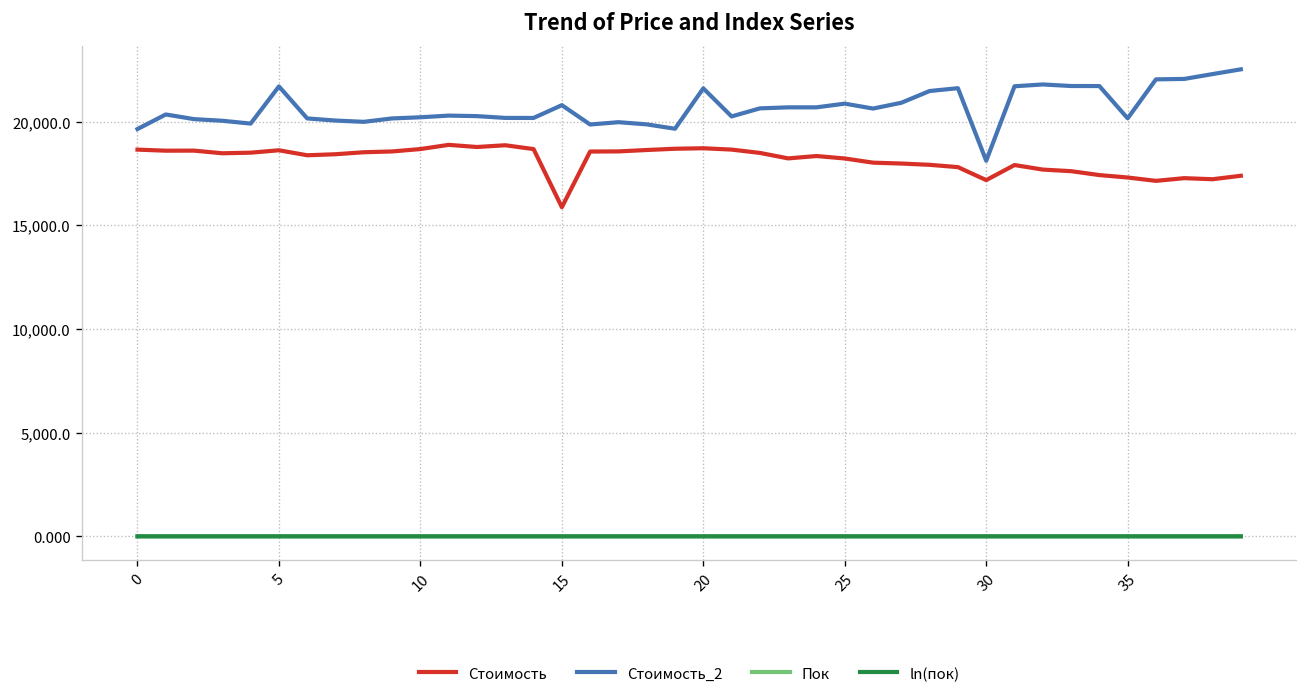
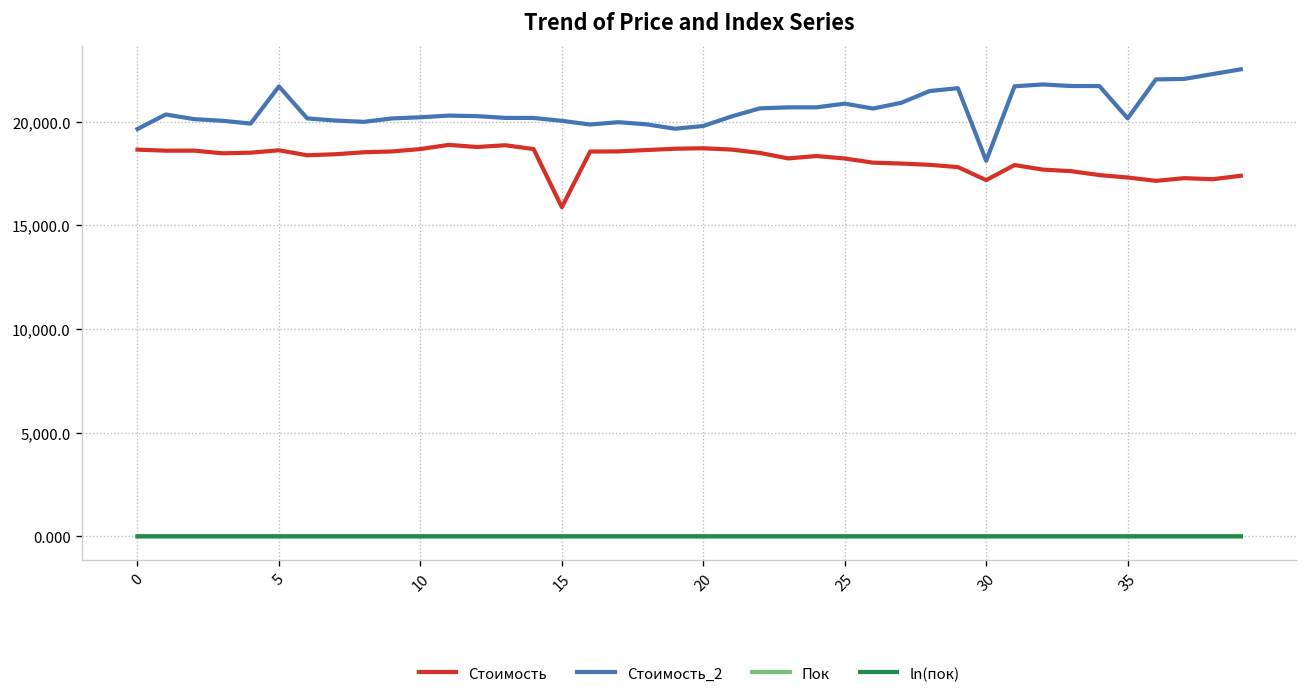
Стоимость_2, 15: 20,800 -> 20,000
Стоимость_2, 20: 21,600 -> 19,800
